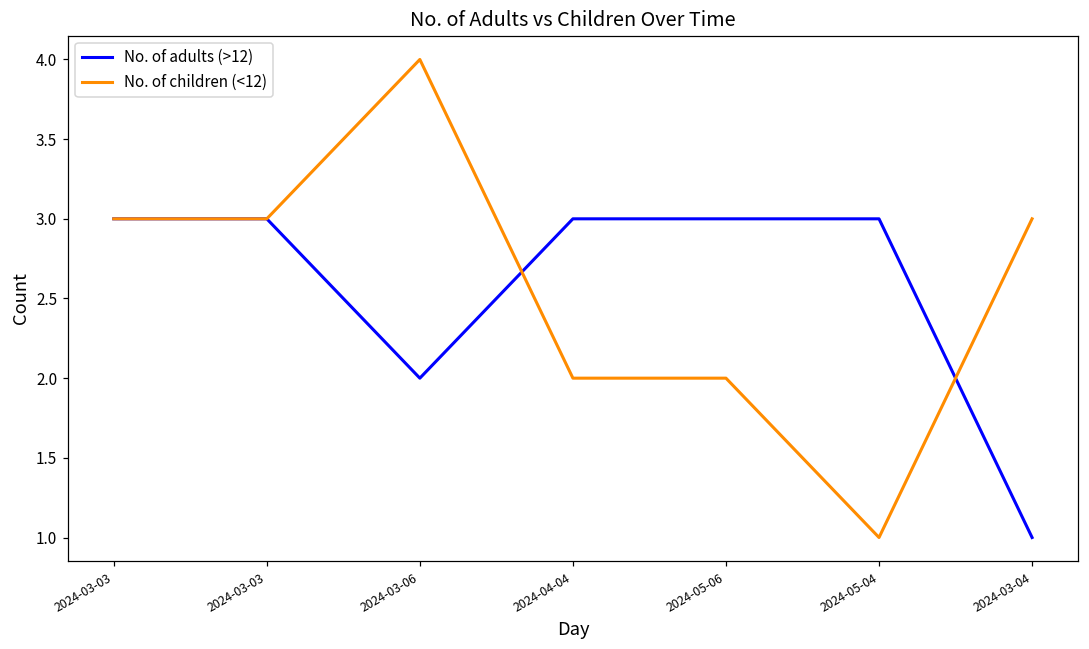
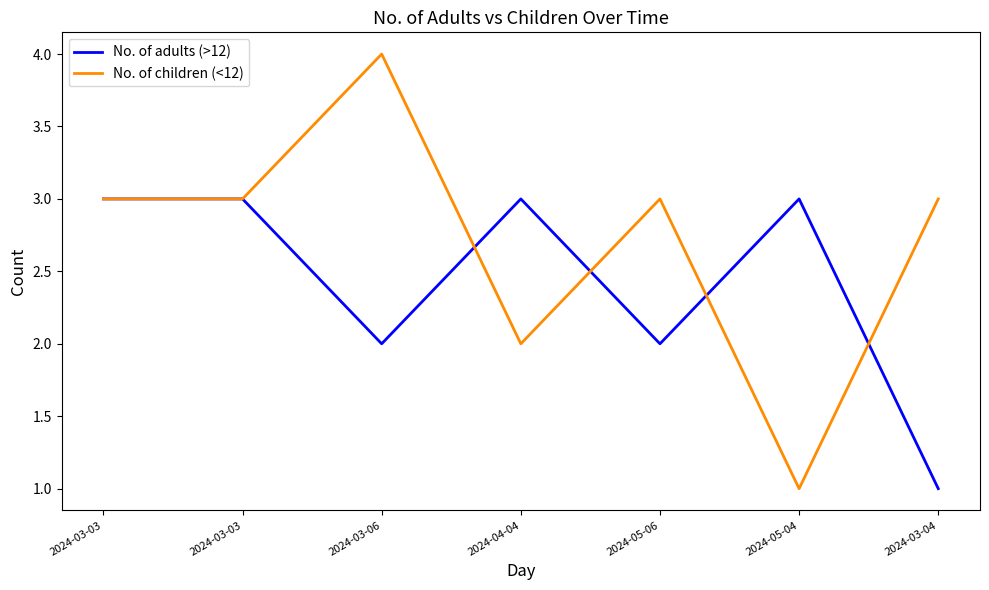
No. of adults (>12), 2024-05-06: 3 -> 2
No. of children (<12), 2024-05-06: 2 -> 3
